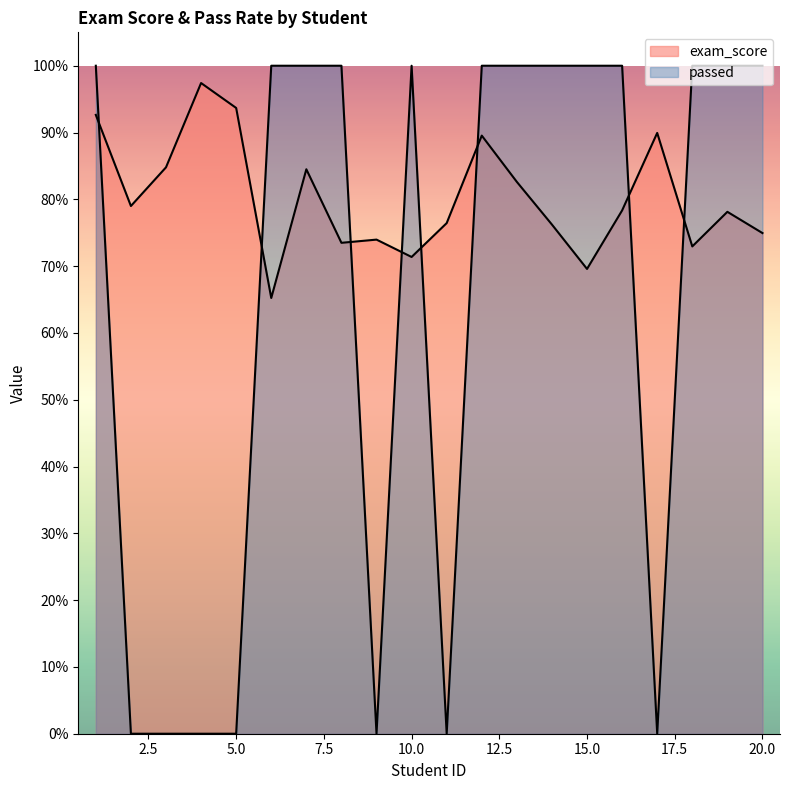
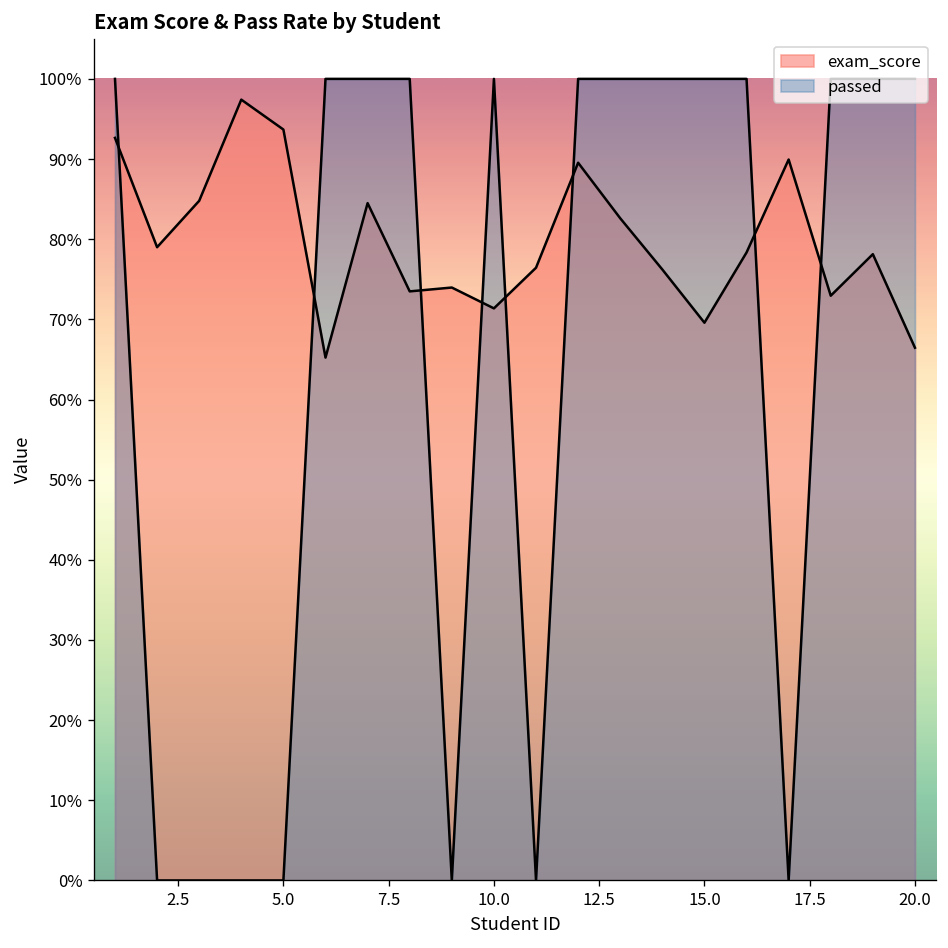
exam_score, 20.0: 75% -> 66%
